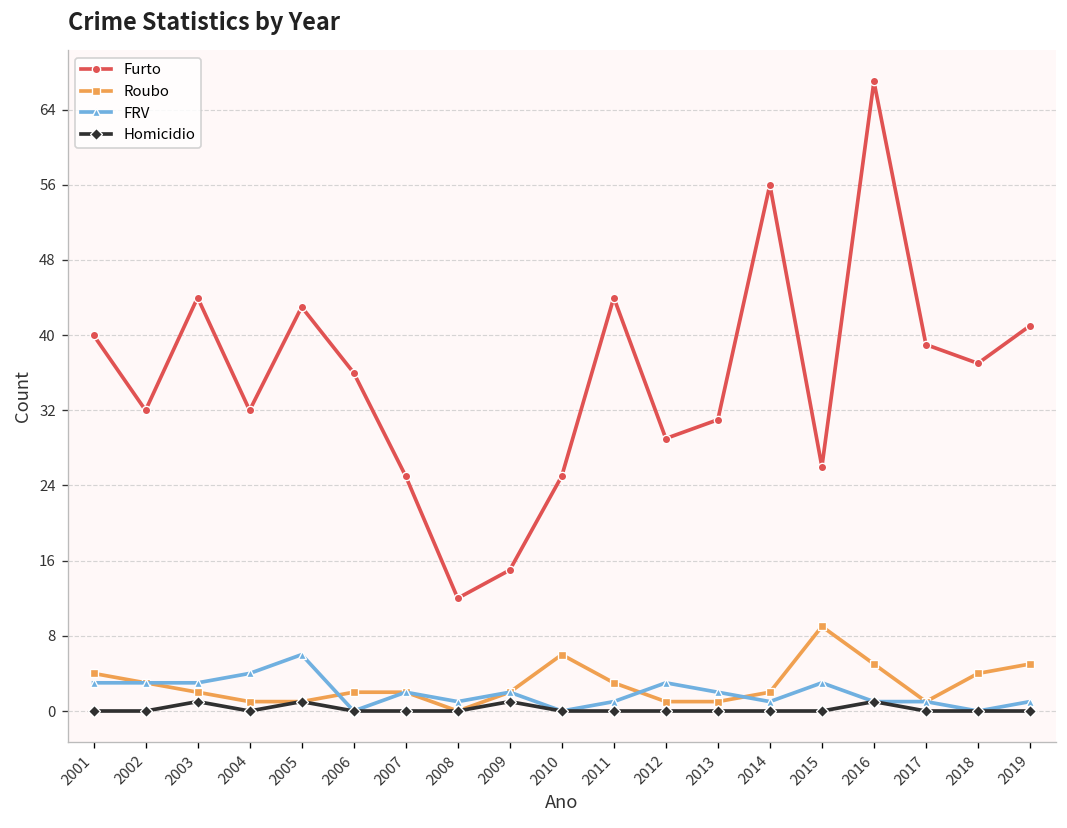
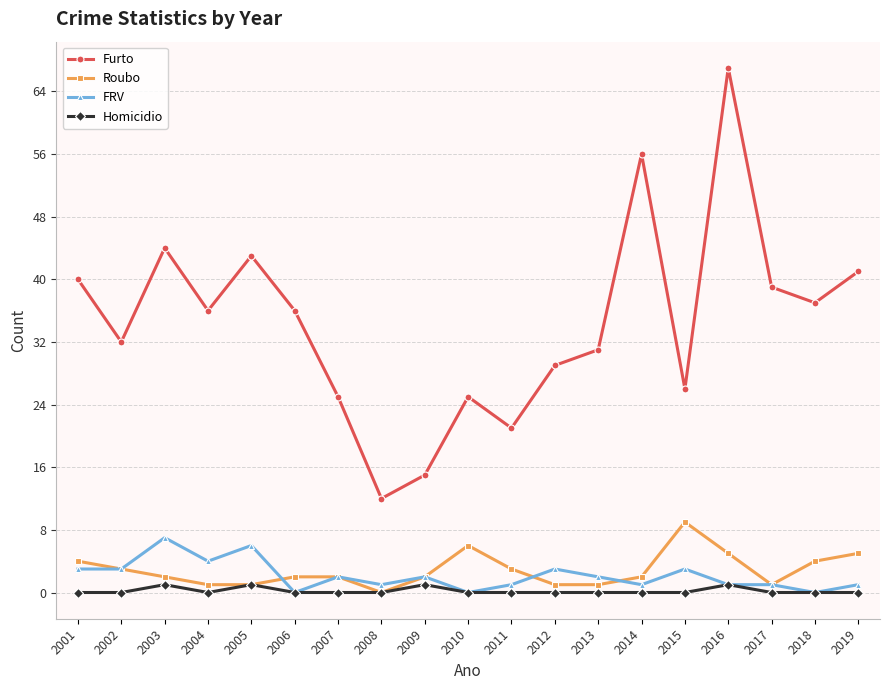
FRV, 2003: 3 -> 7
Furto, 2004: 32 -> 36
Furto, 2011: 44 -> 21
